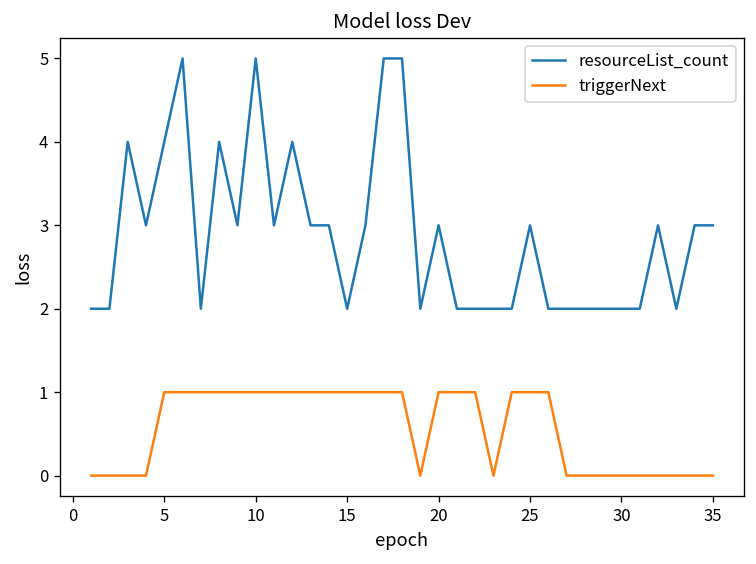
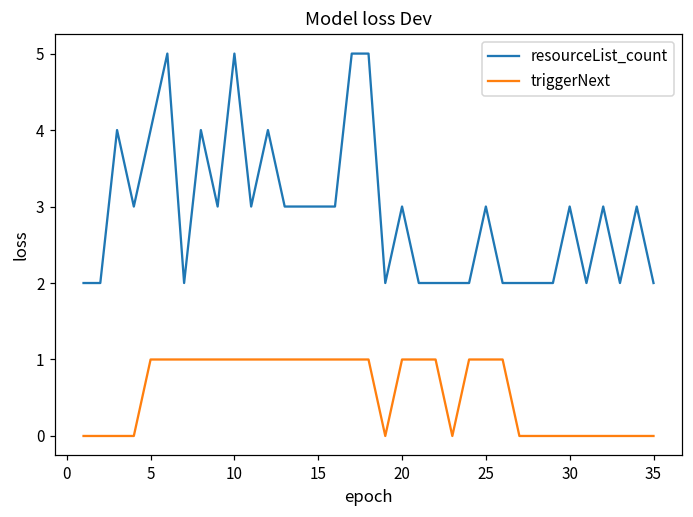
resourceList_count, 15: 2 -> 3
resourceList_count, 30: 2 -> 3
resourceList_count, 35: 3 -> 2
